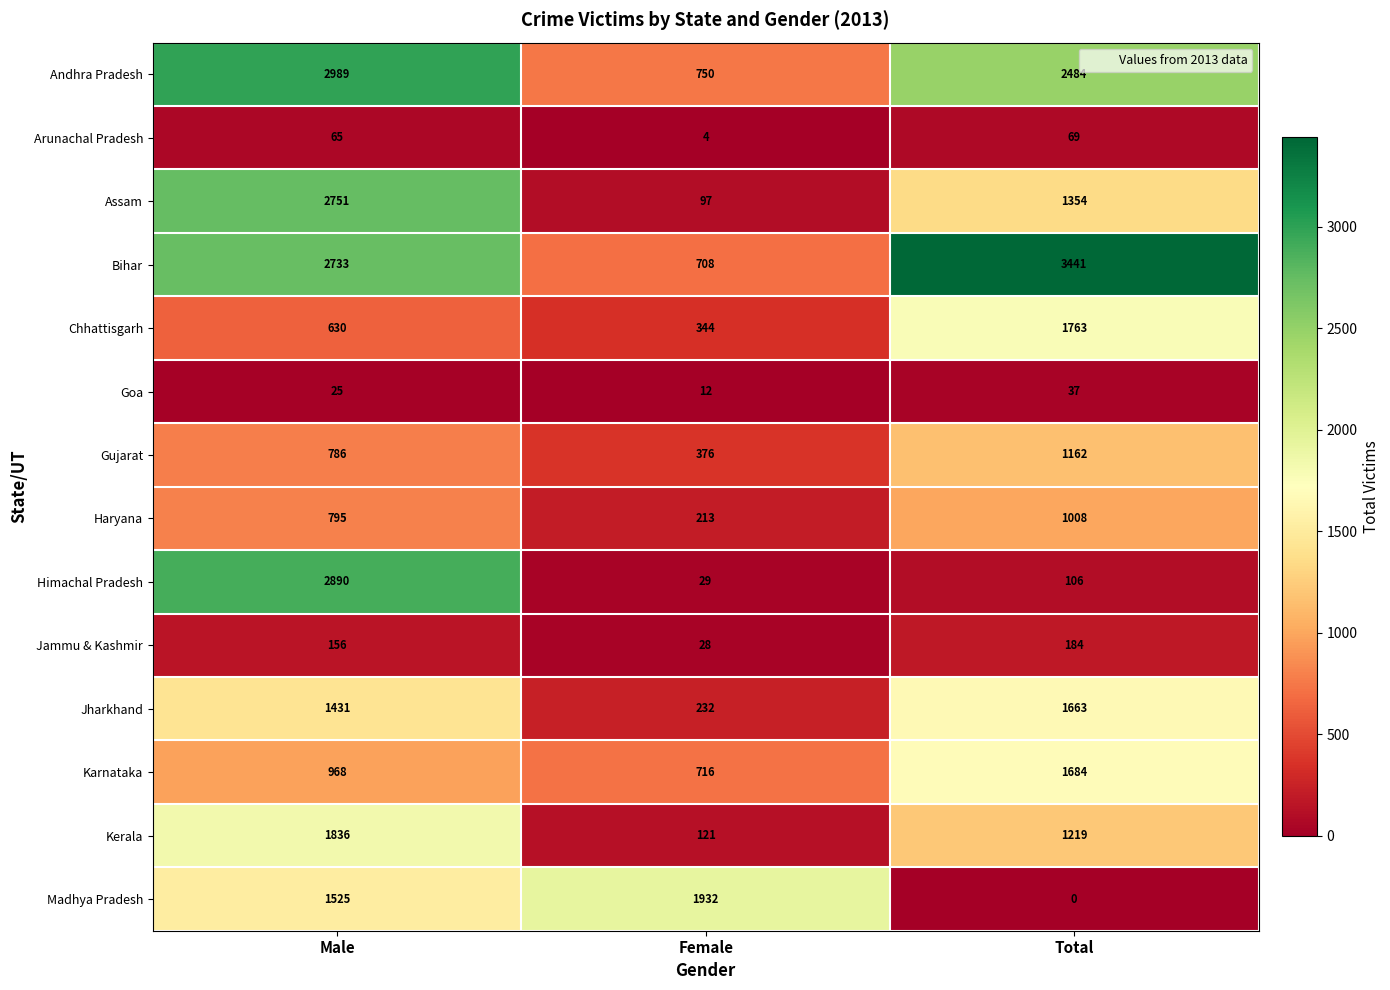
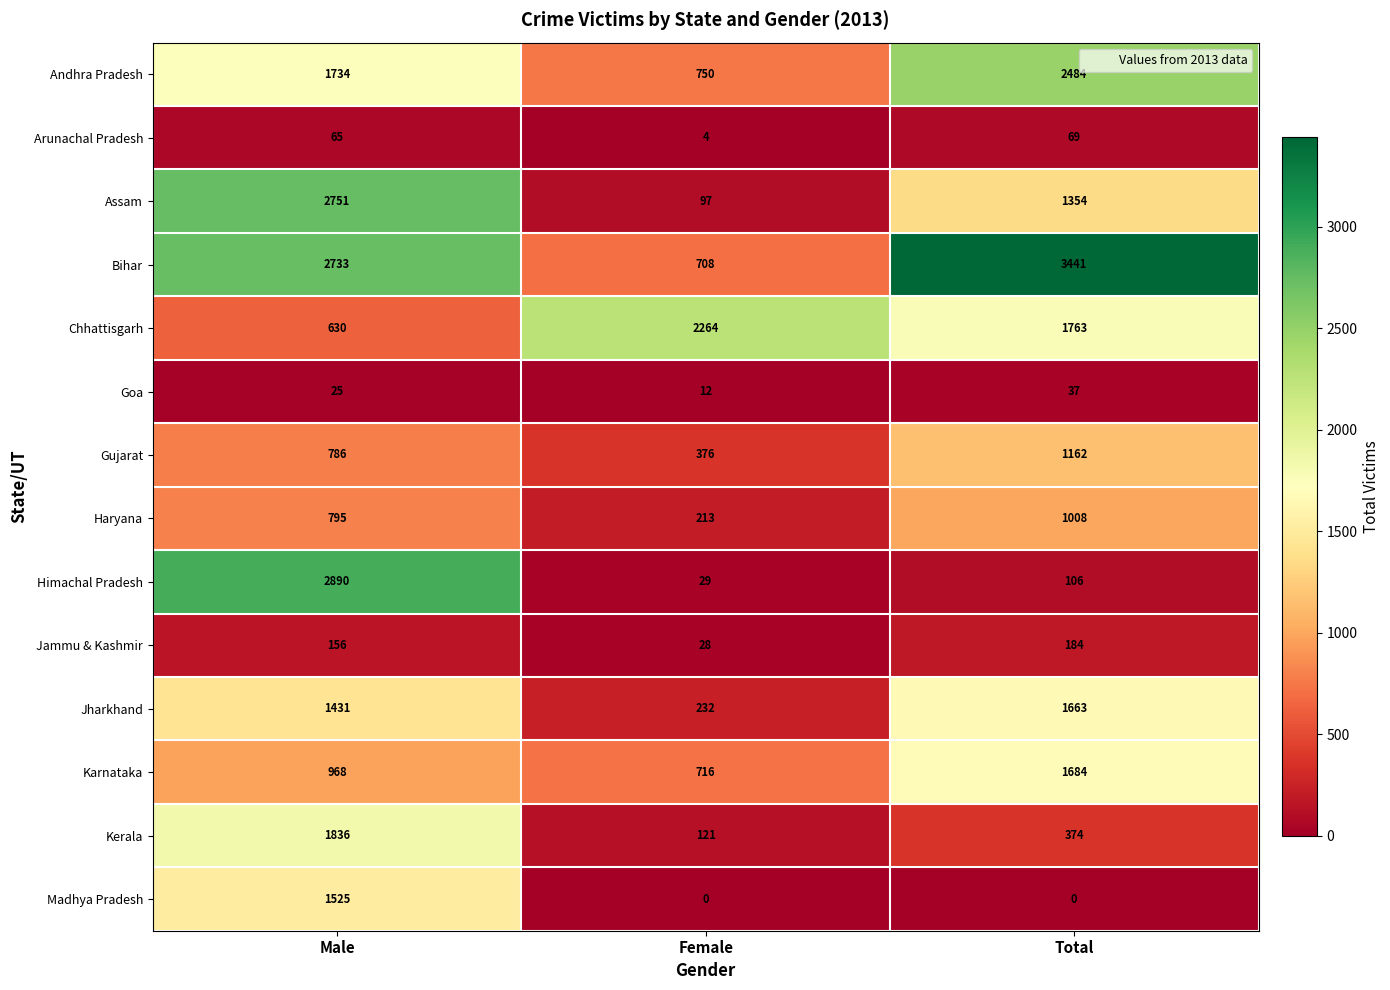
Andhra Pradesh, Male: 2989 -> 1734
Chhattisgarh, Female: 344 -> 2264
Kerala, Total: 1219 -> 374
Madhya Pradesh, Female: 1932 -> 0
